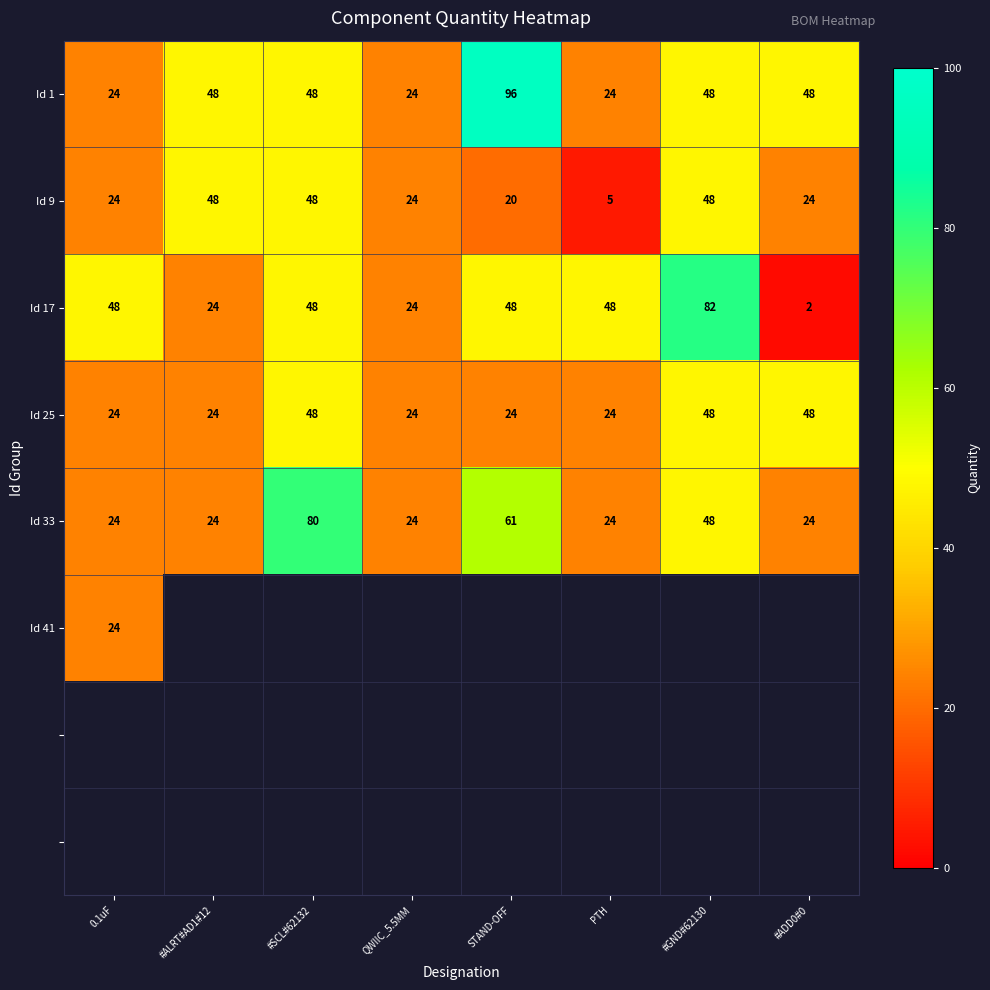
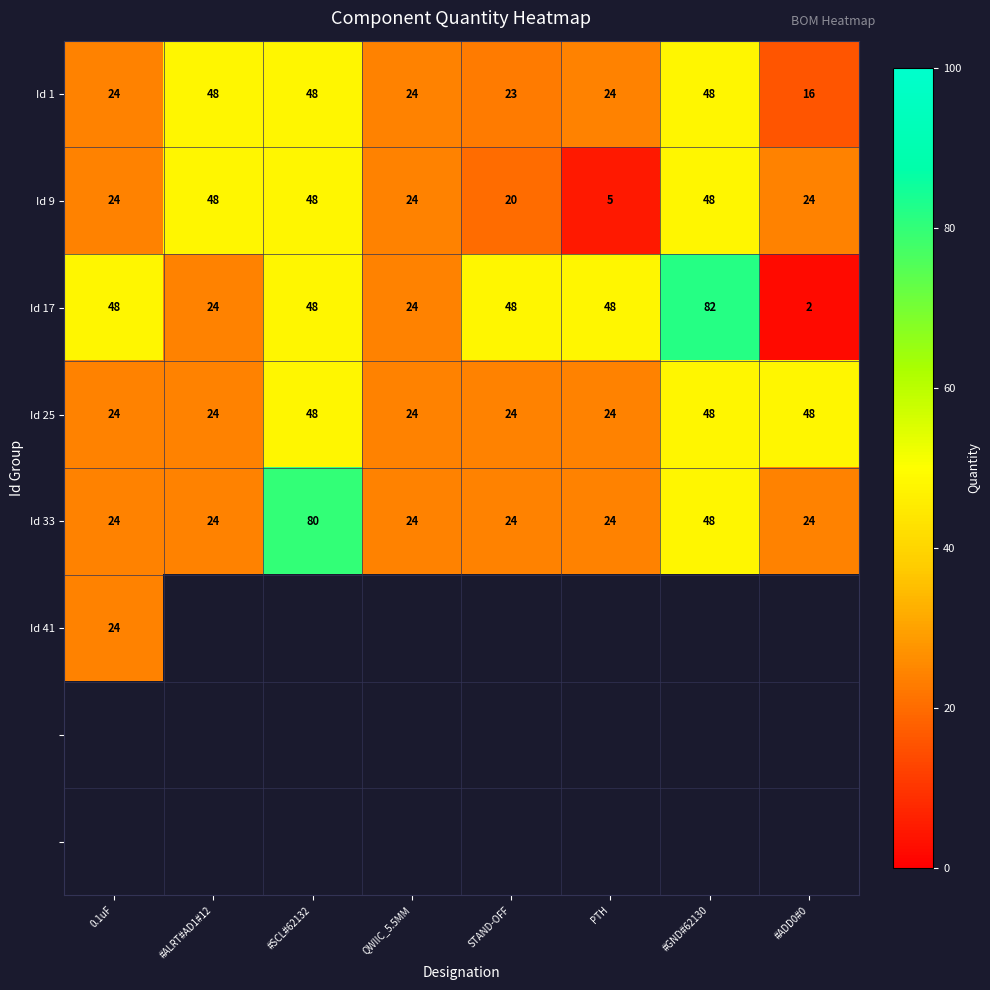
Id 1, STAND-OFF: 96 -> 23
Id 1, #ADD0#0: 48 -> 16
Id 33, STAND-OFF: 61 -> 24
